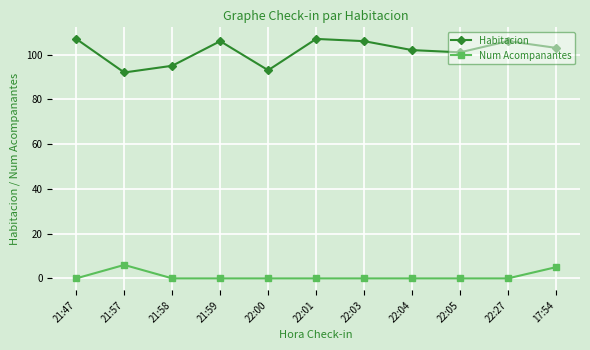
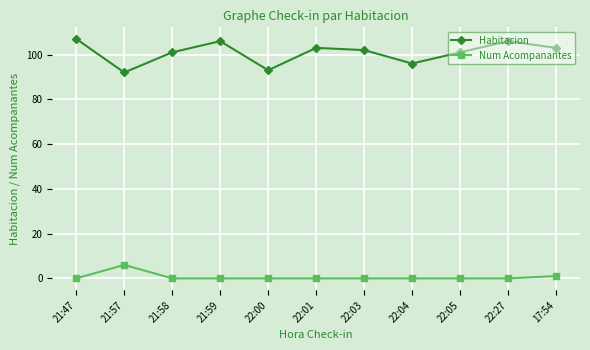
Habitacion, 21:58: 95 -> 101
Habitacion, 22:01: 107 -> 103
Habitacion, 22:03: 106 -> 102
Habitacion, 22:04: 102 -> 96
Num Acompanantes, 17:54: 5 -> 1
